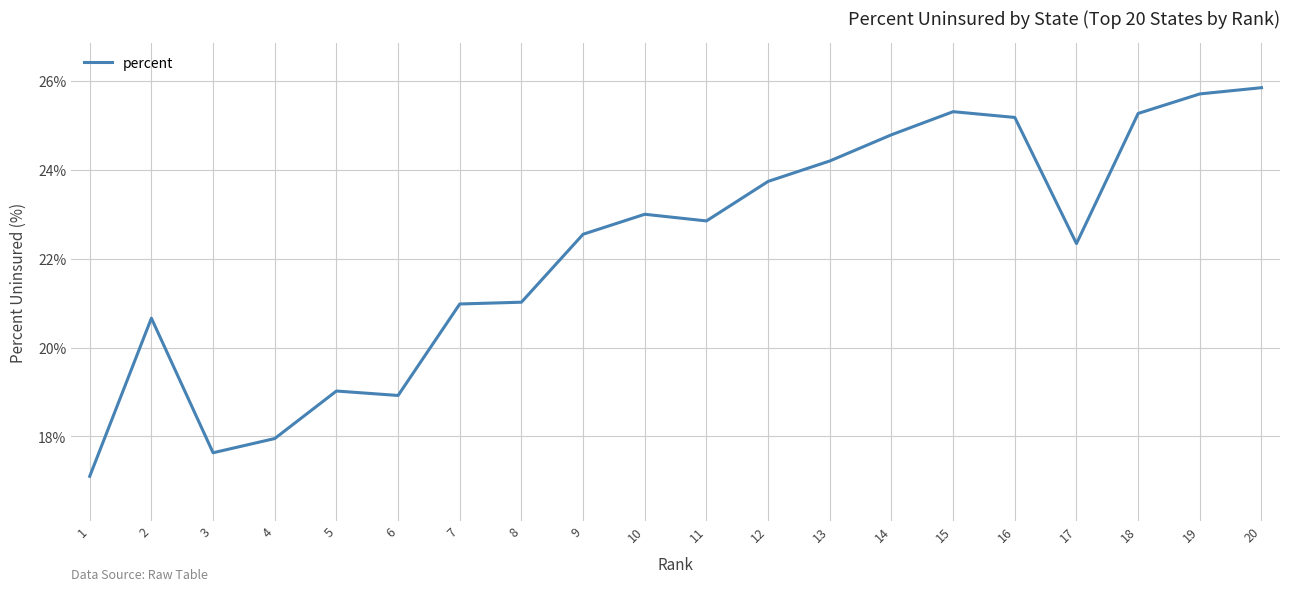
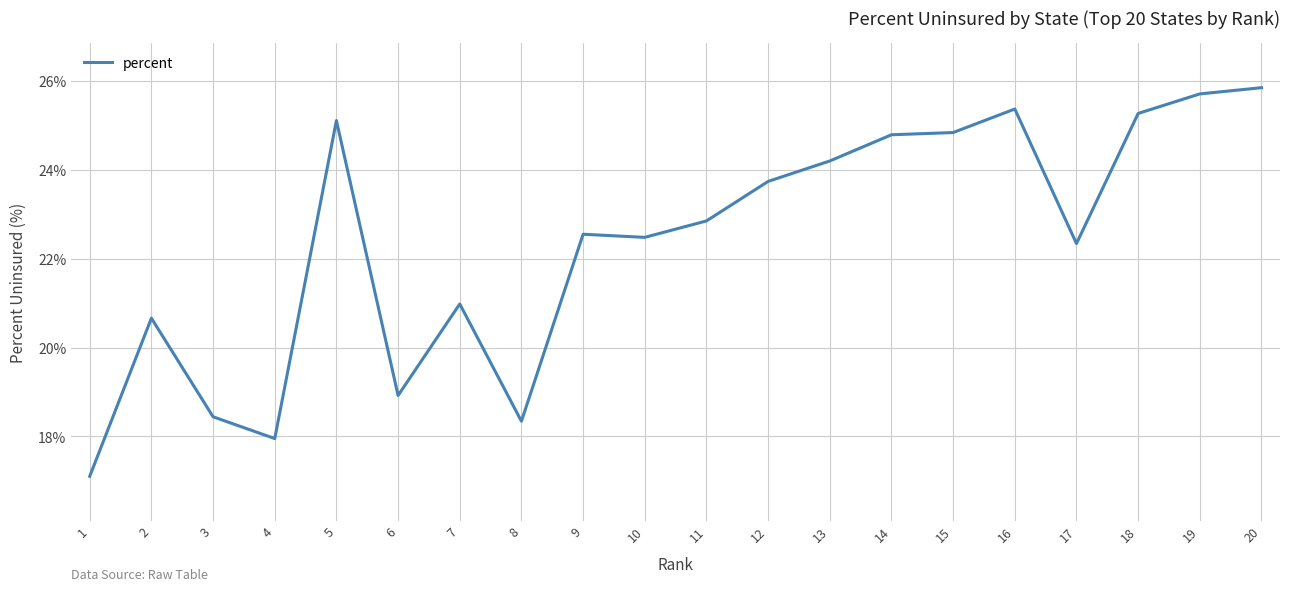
3: 17.6% -> 18.4%
5: 19.0% -> 25.1%
8: 21.0% -> 18.3%
10: 23.0% -> 22.5%
15: 25.3% -> 24.8%
16: 25.2% -> 25.4%
